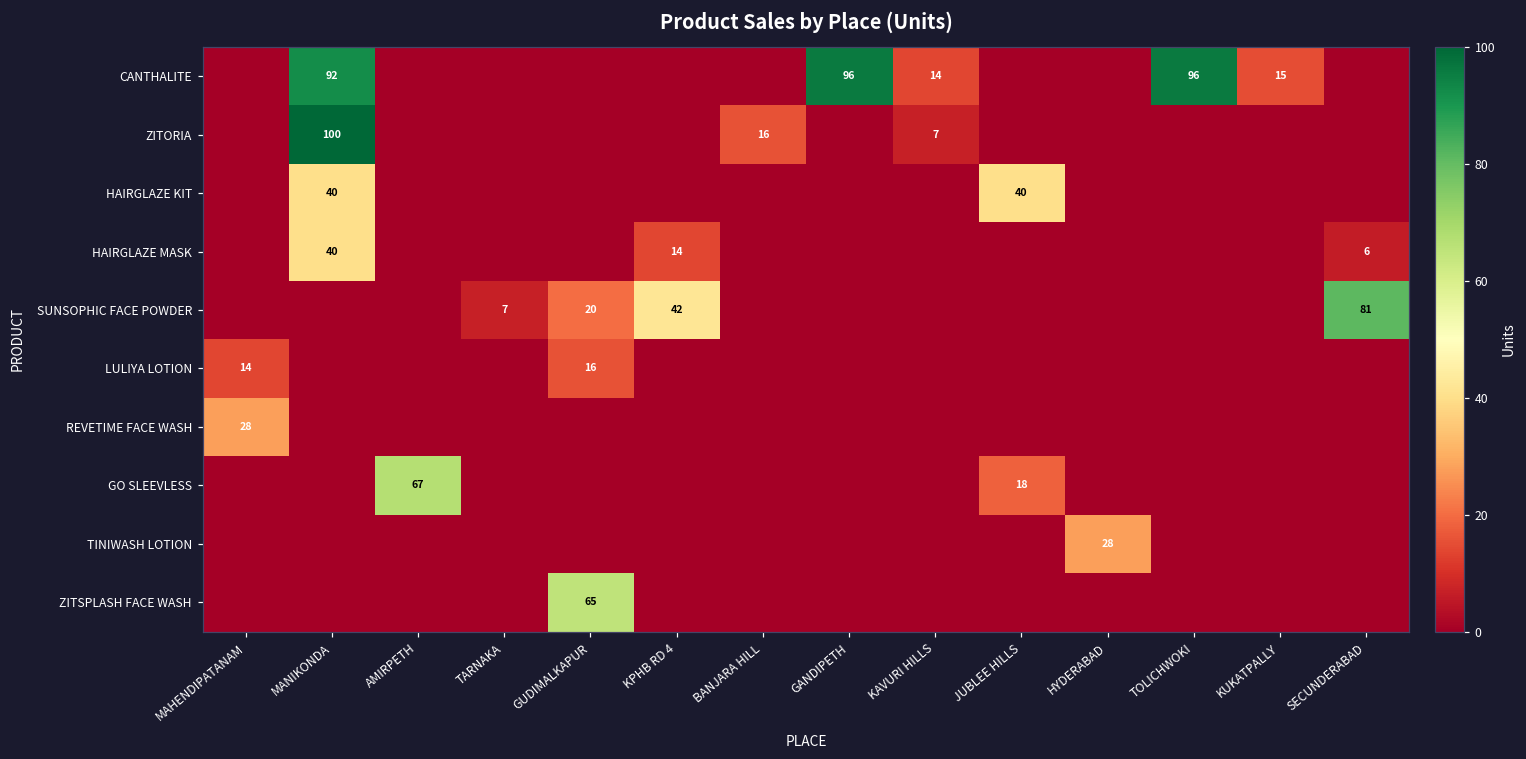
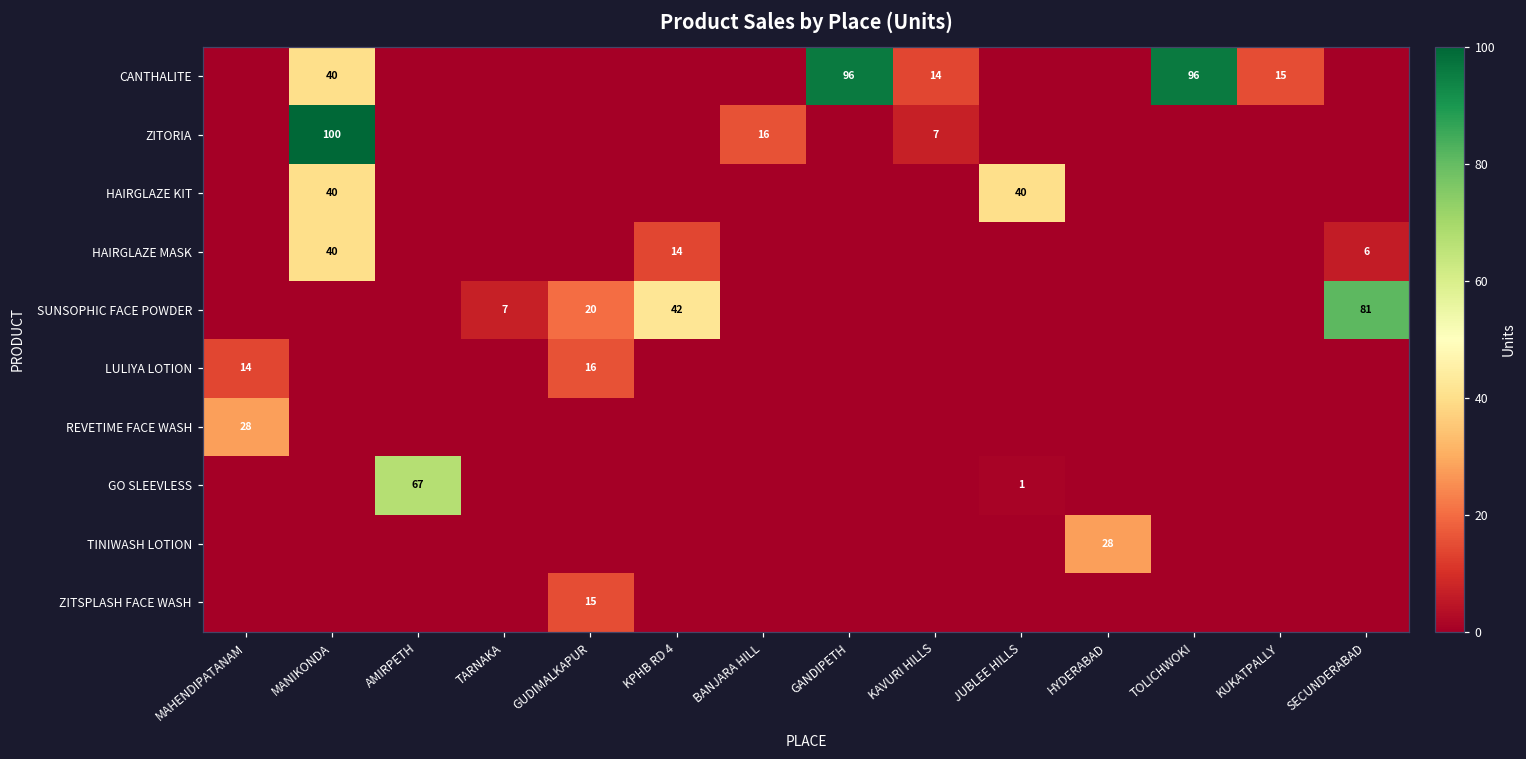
CANTHALITE, MANIKONDA: 92 -> 40
GO SLEEVLESS, JUBLEE HILLS: 18 -> 1
ZITSPLASH FACE WASH, GUDIMALKAPUR: 65 -> 15
